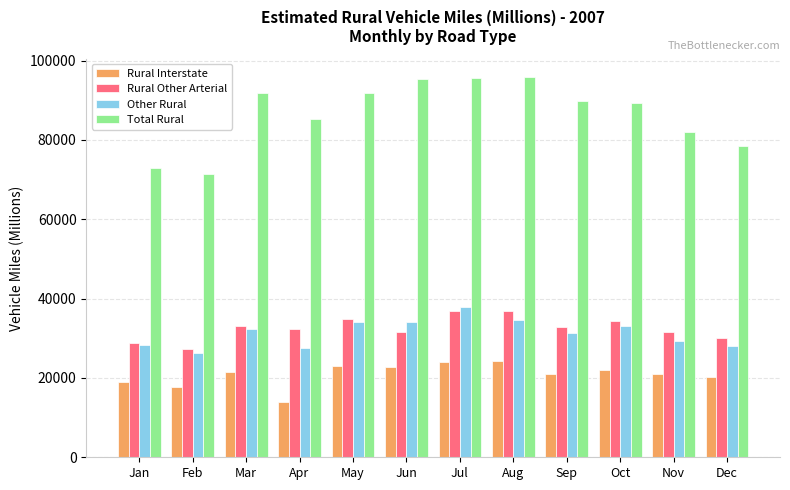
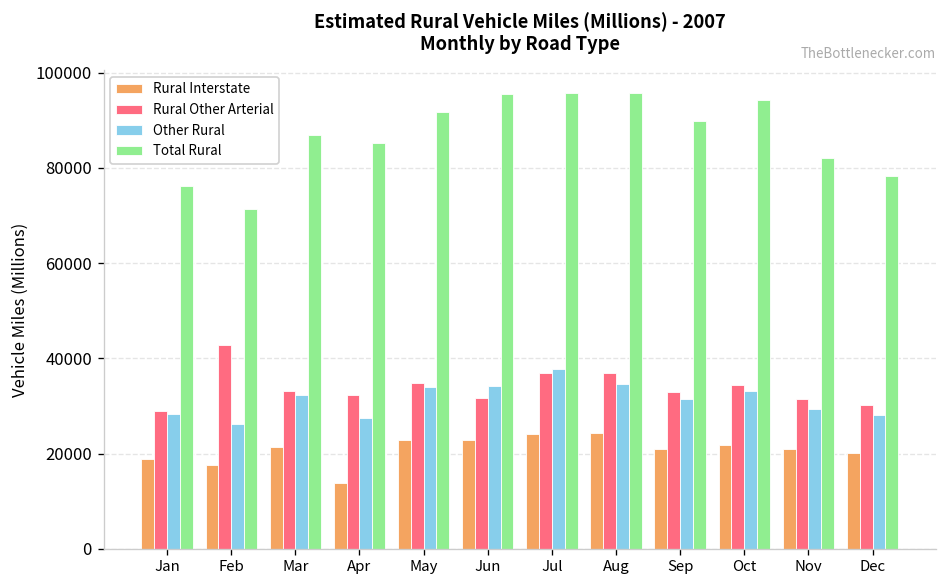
Total Rural, Jan: 73000 -> 76000
Rural Other Arterial, Feb: 27000 -> 43000
Total Rural, Mar: 92000 -> 87000
Total Rural, Oct: 89000 -> 94000
